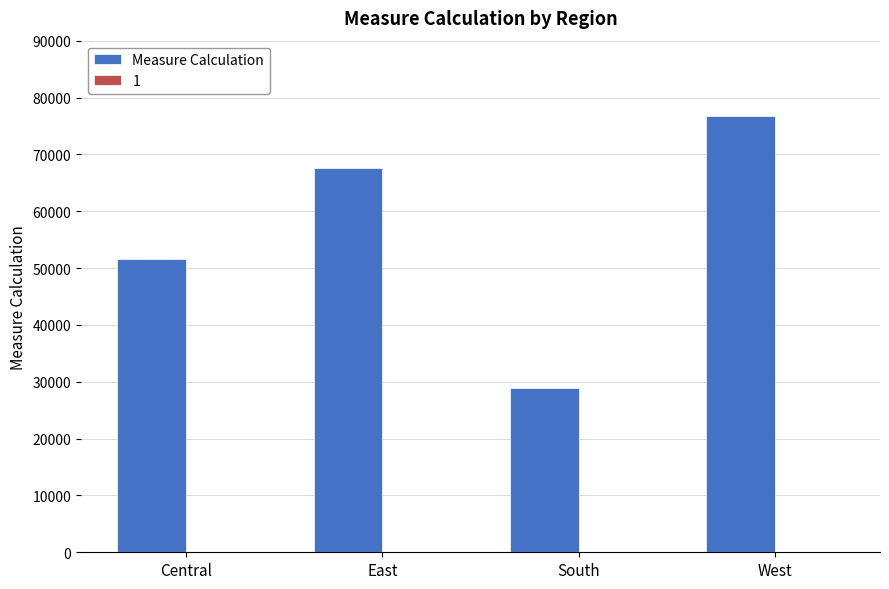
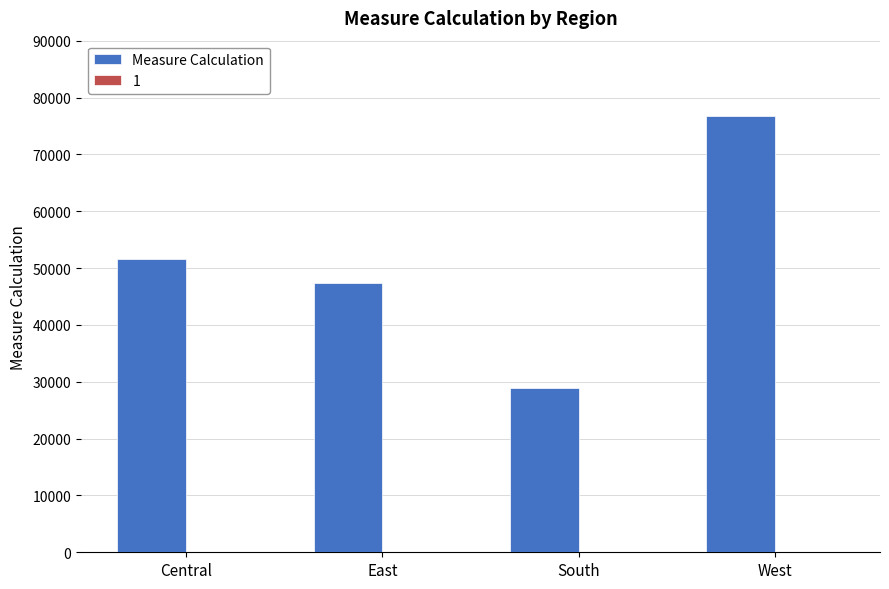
Measure Calculation, East: 68000 -> 47000
